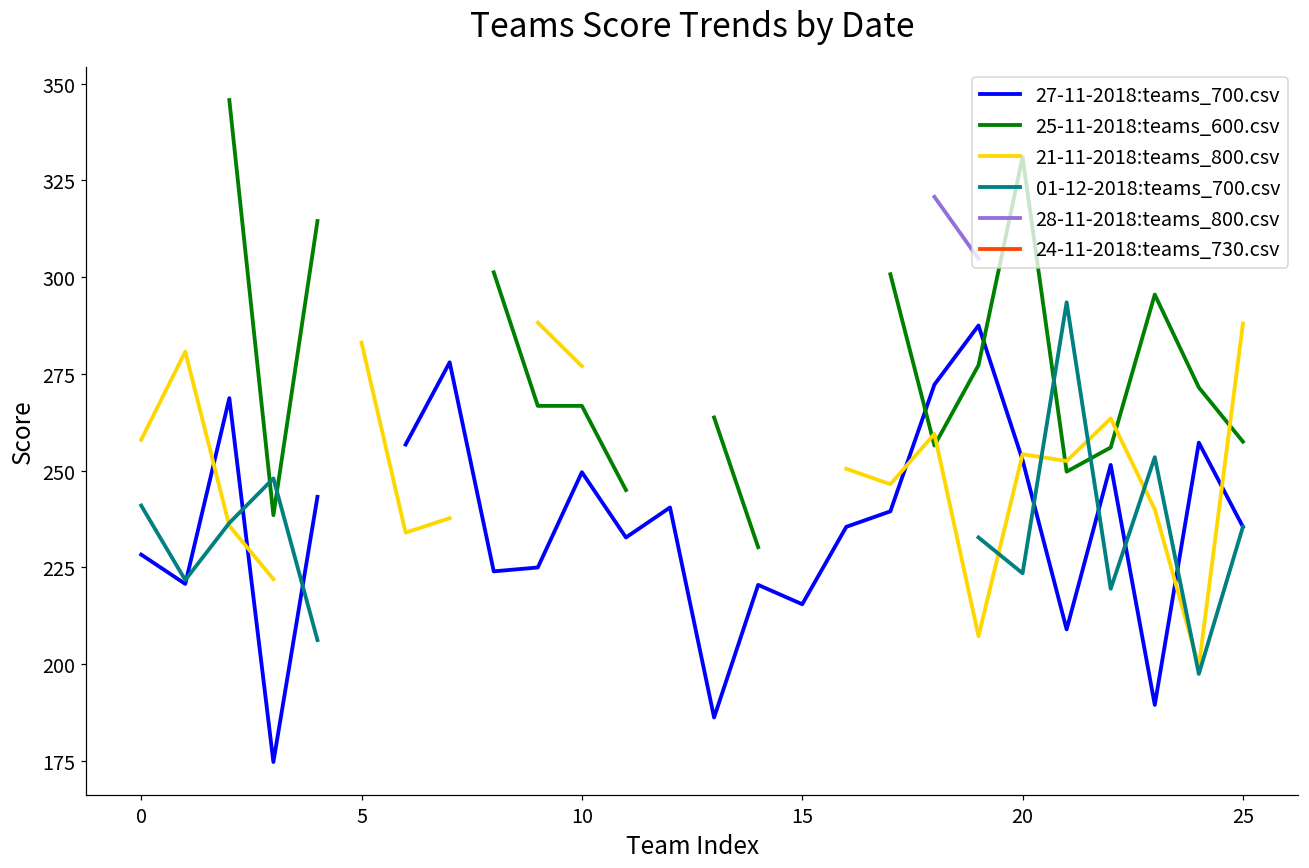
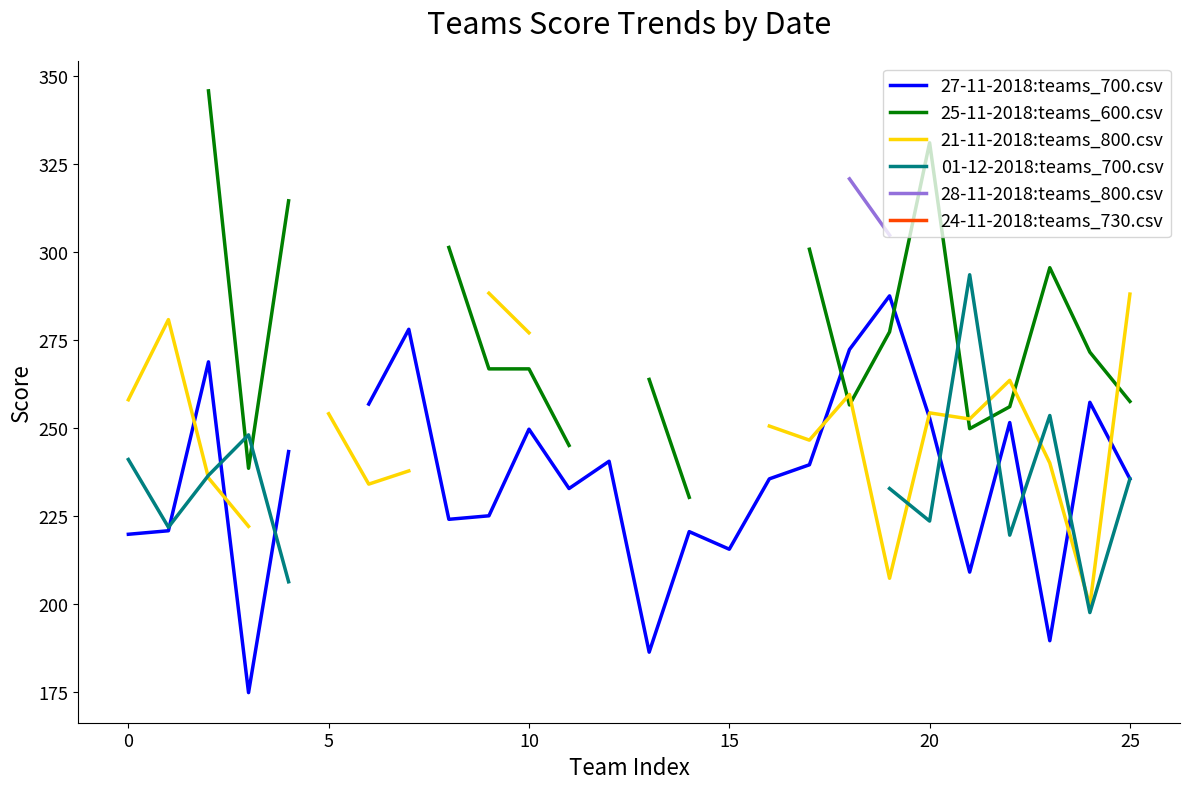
27-11-2018:teams_700.csv, 0: 228 -> 220
21-11-2018:teams_800.csv, 5: 283 -> 254
